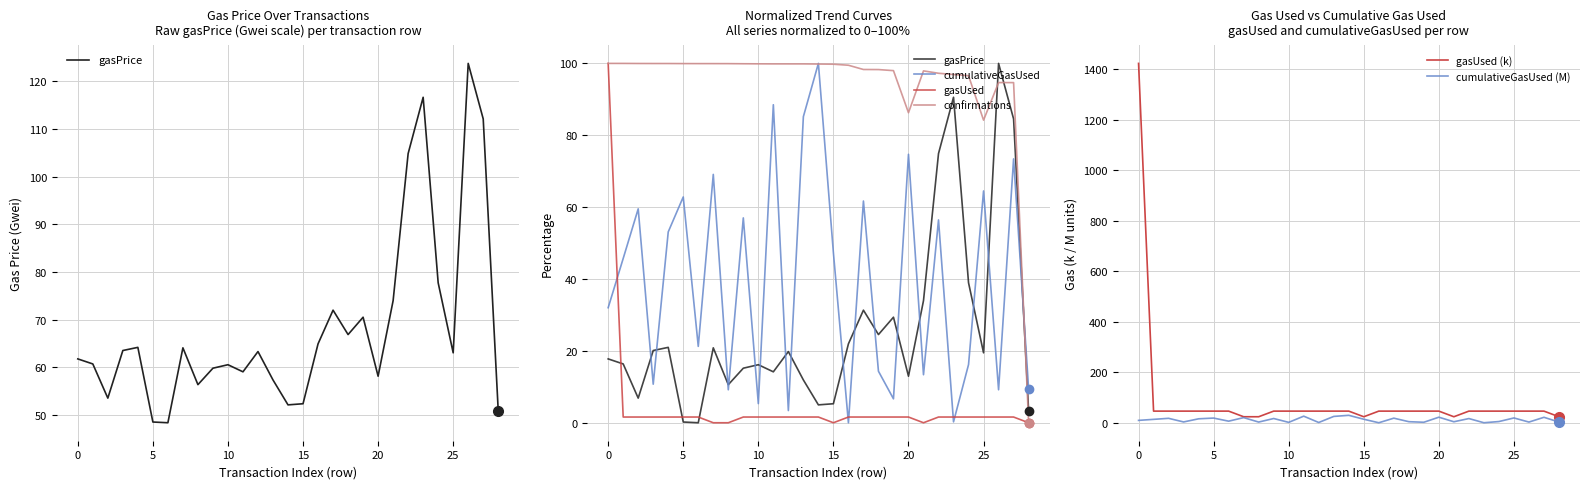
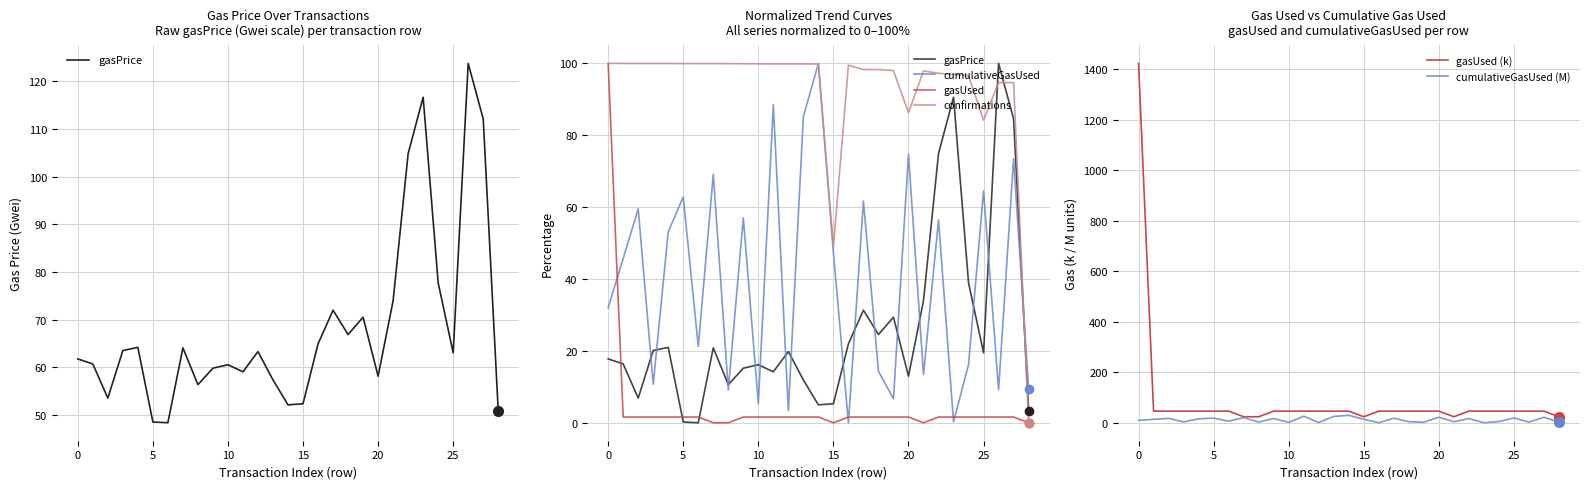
Normalized Trend Curves All series normalized to 0–100%, confirmations, 15: 100 -> 49
